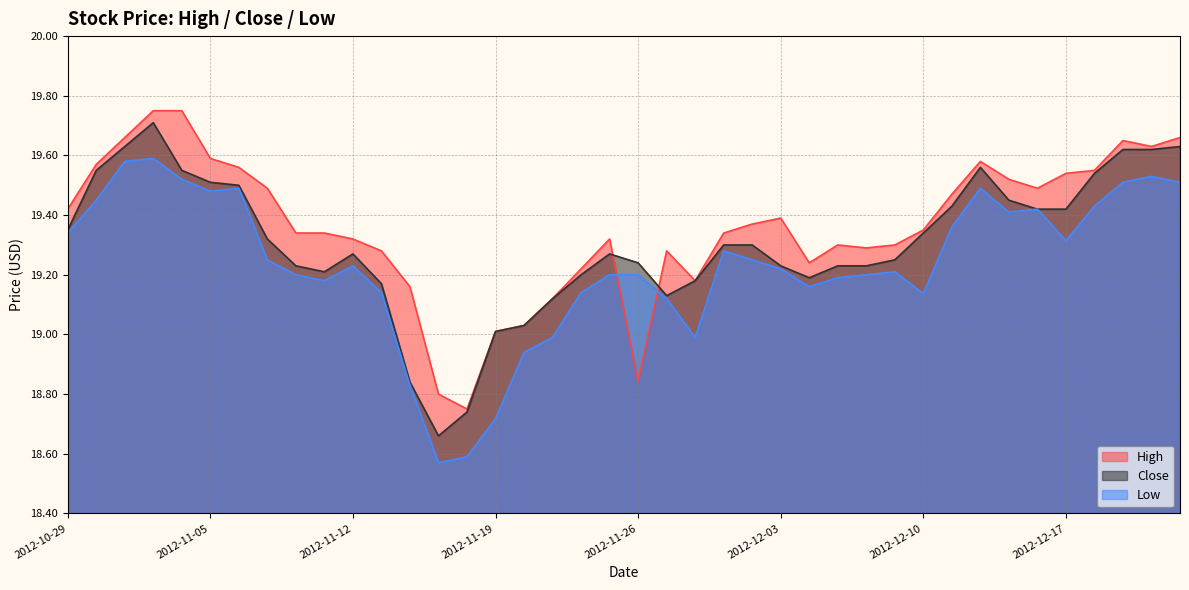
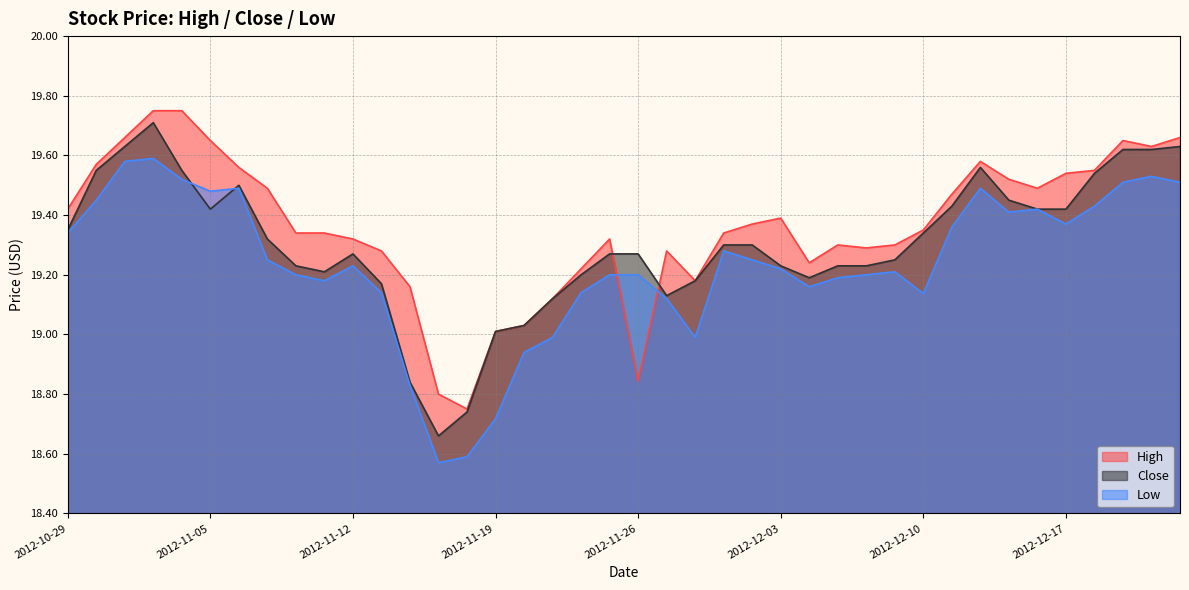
High, 2012-11-05: 19.59 -> 19.65
Close, 2012-11-05: 19.51 -> 19.42
Close, 2012-11-26: 19.24 -> 19.27
Low, 2012-12-17: 19.31 -> 19.37
